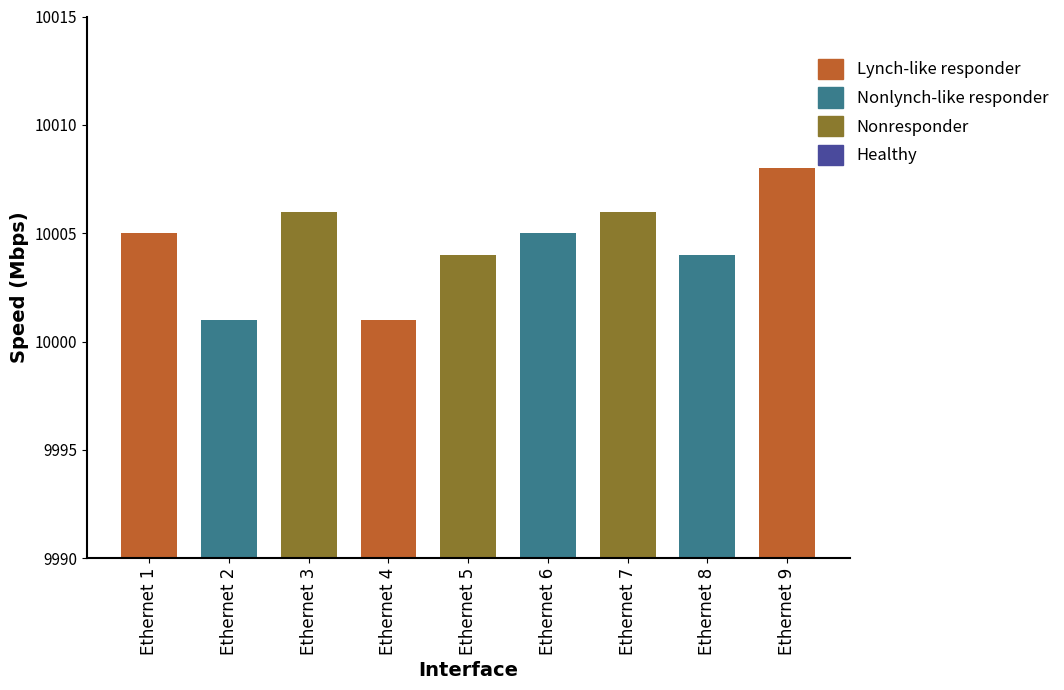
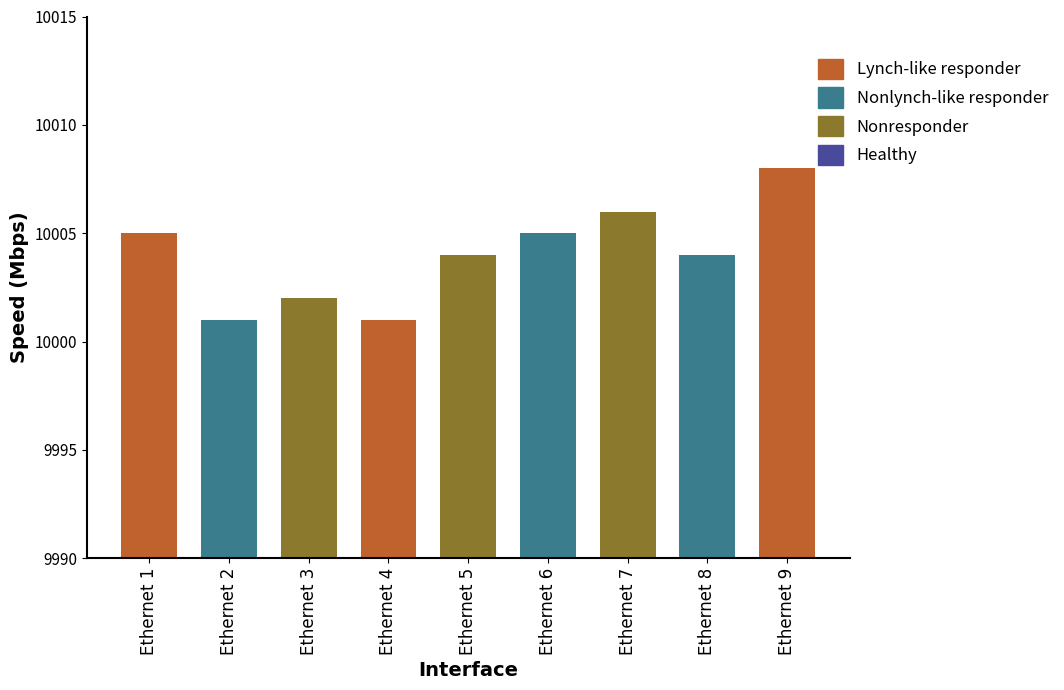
Ethernet 3: 10006 -> 10002
